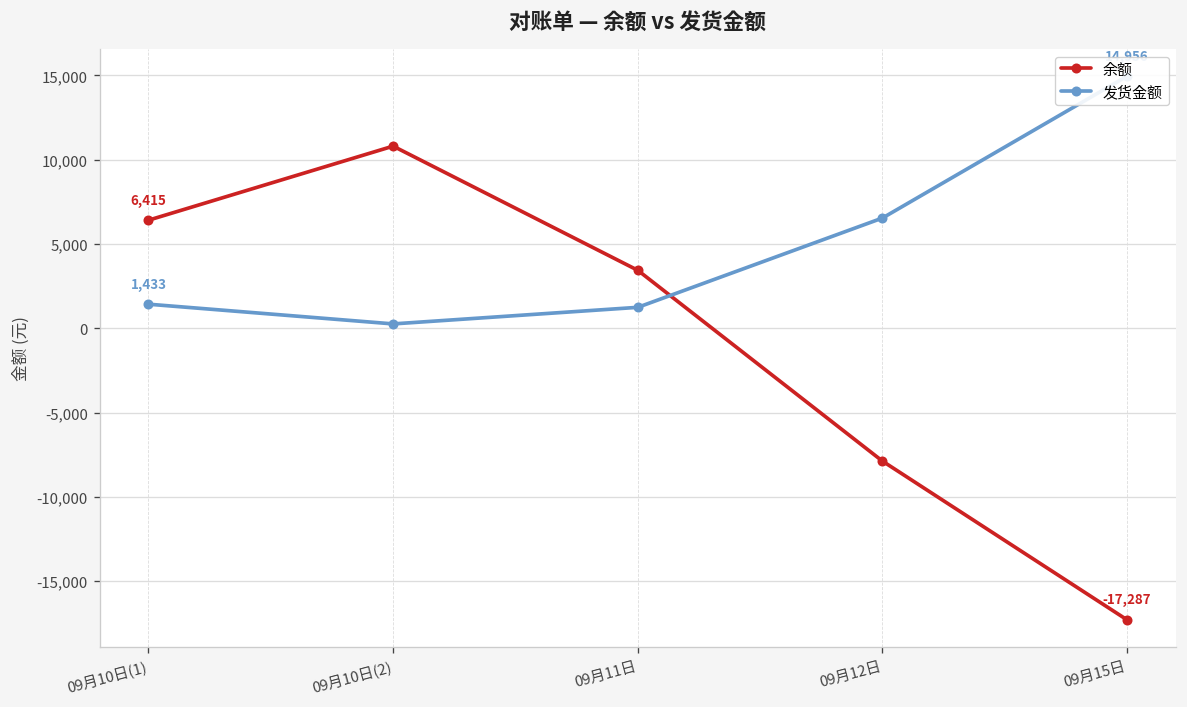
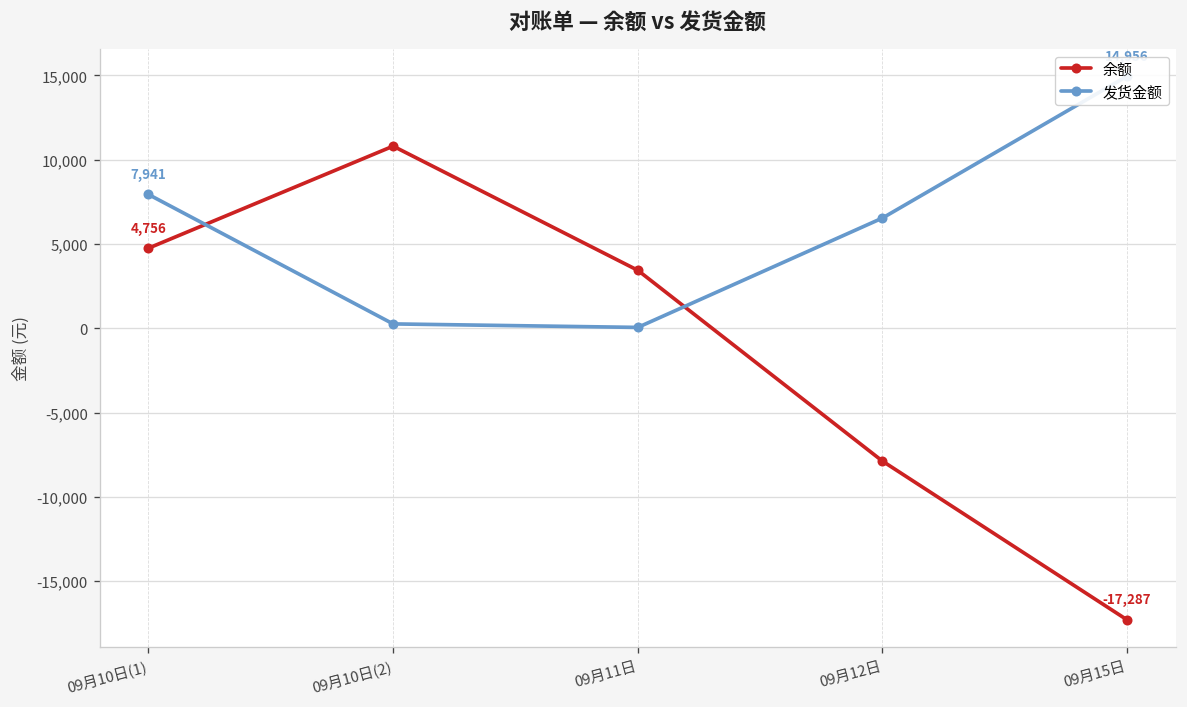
余额, 09月10日(1): 6,415 -> 4,756
发货金额, 09月10日(1): 1,433 -> 7,941
发货金额, 09月11日: 1,200 -> 100
